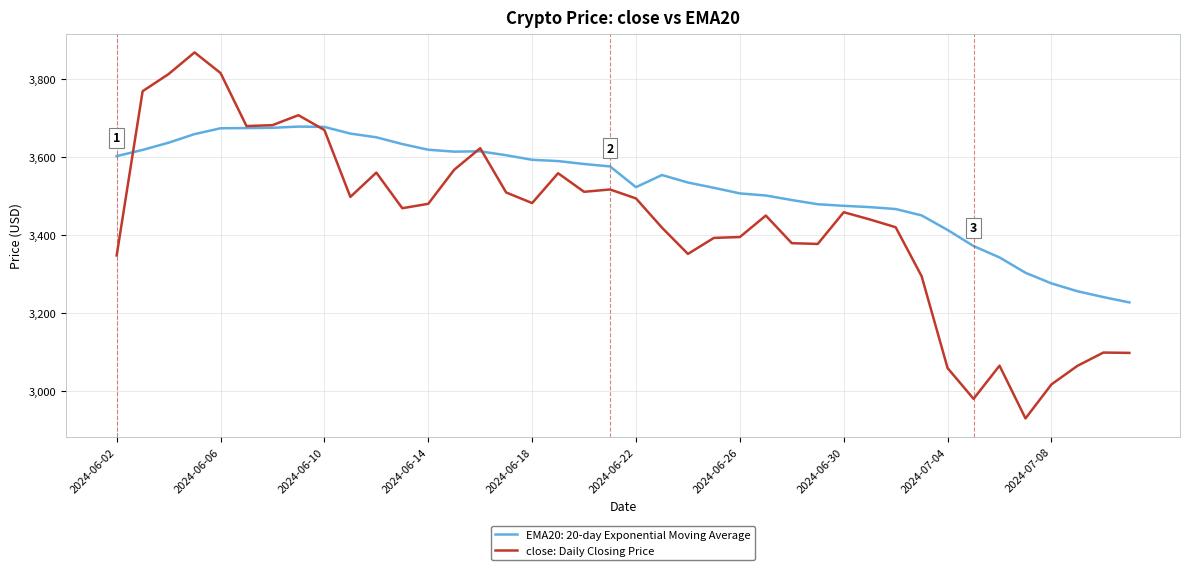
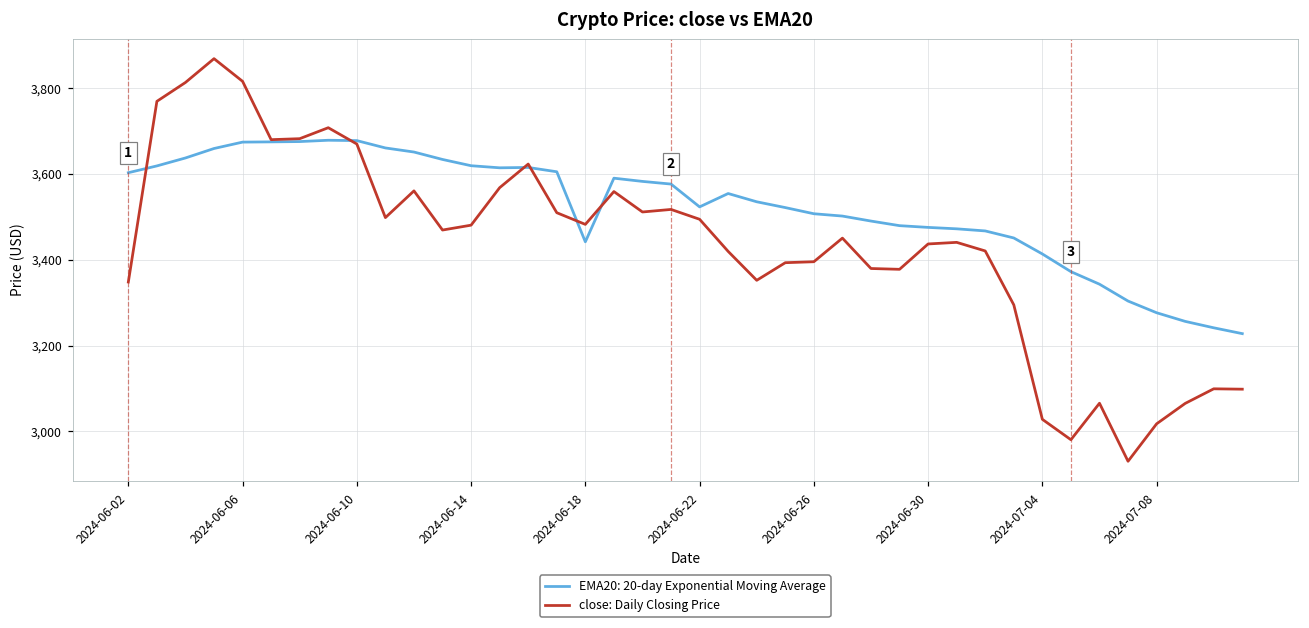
EMA20: 20-day Exponential Moving Average, 2024-06-18: 3,590 -> 3,440
close: Daily Closing Price, 2024-06-30: 3,460 -> 3,440
close: Daily Closing Price, 2024-07-04: 3,060 -> 3,030
